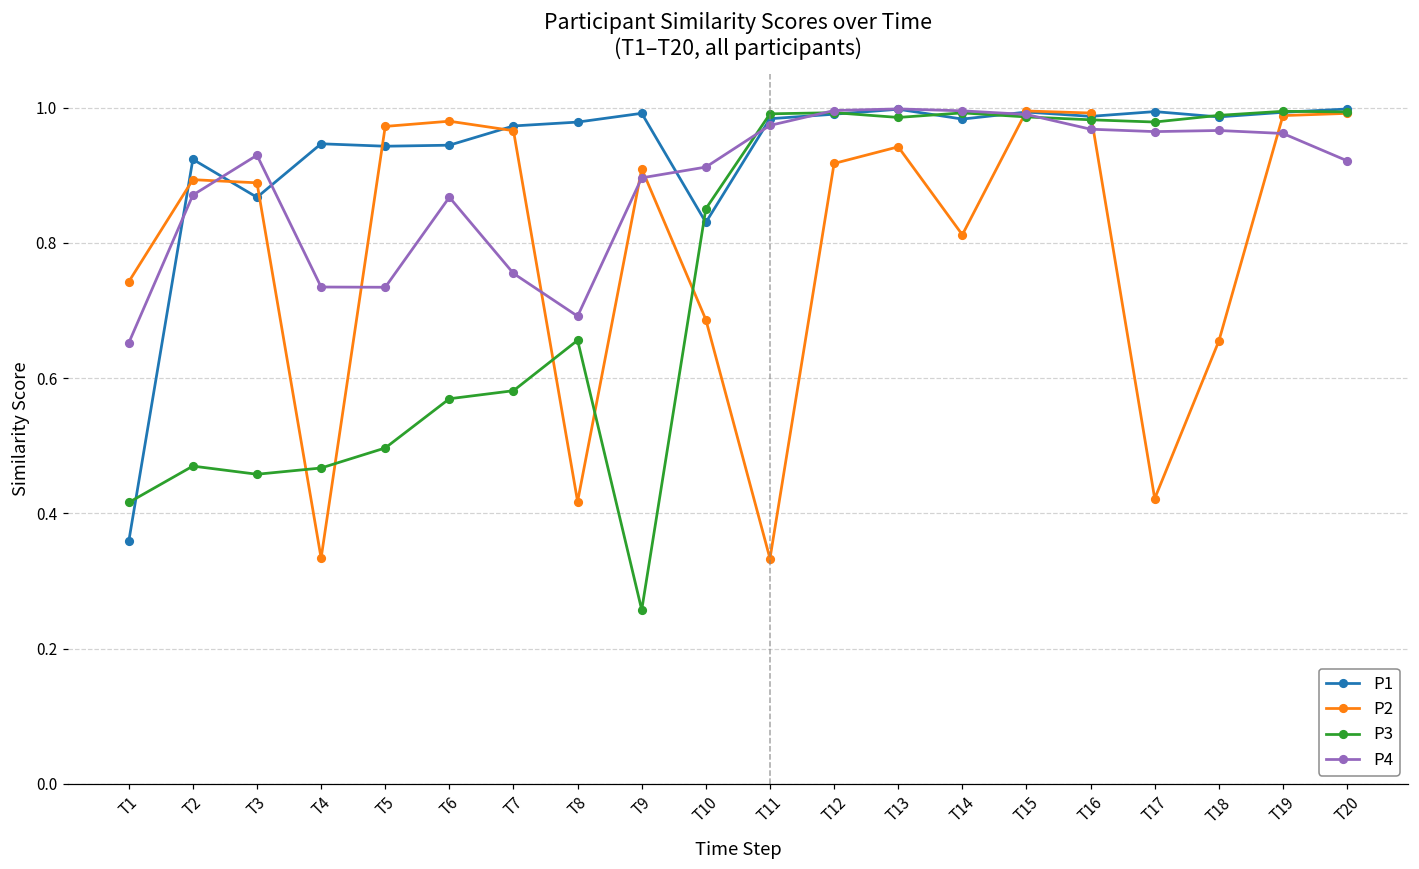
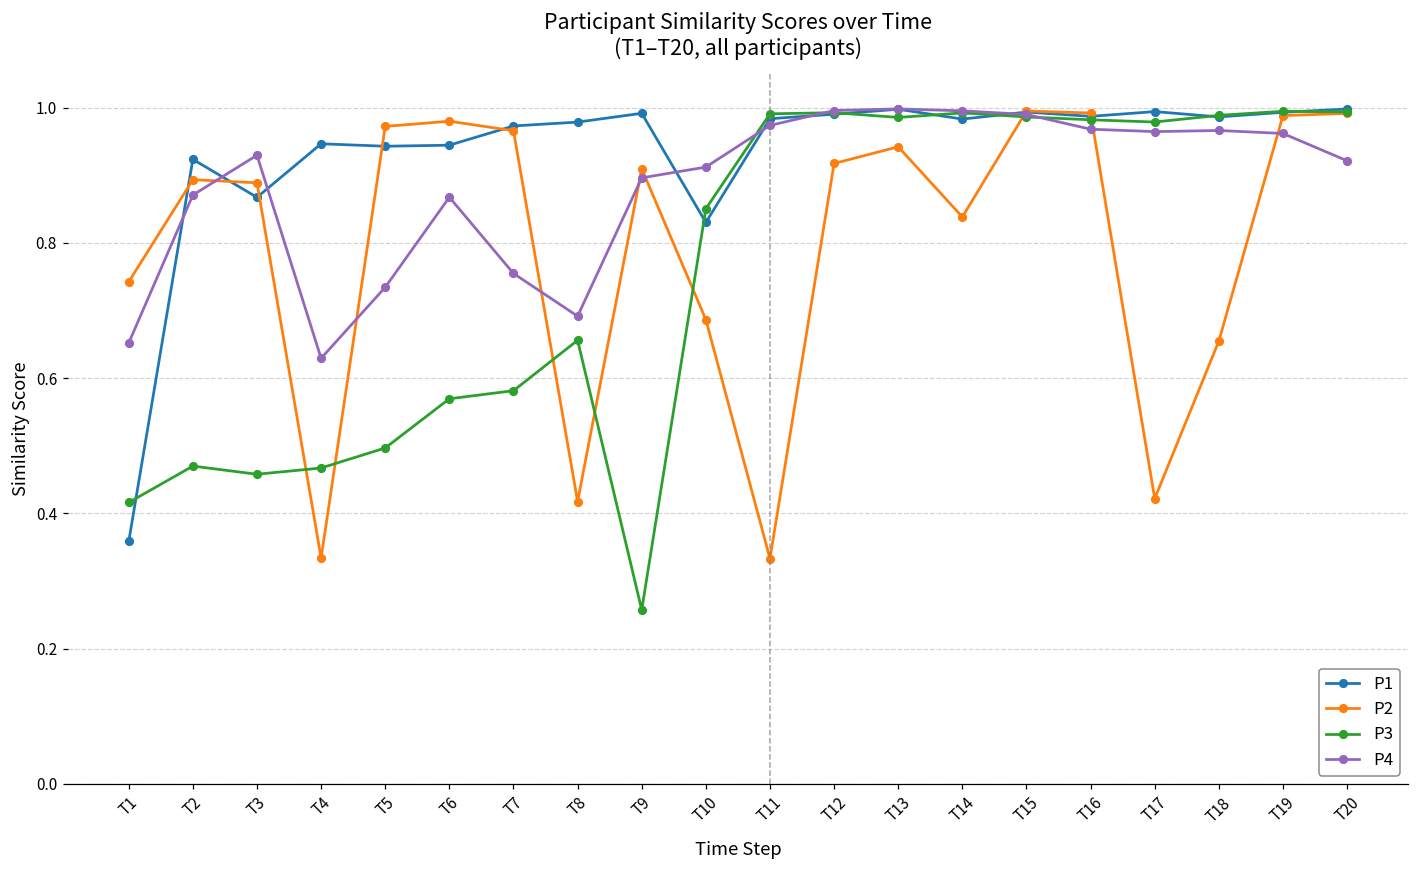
P4, T4: 0.73 -> 0.63
P2, T14: 0.81 -> 0.84
